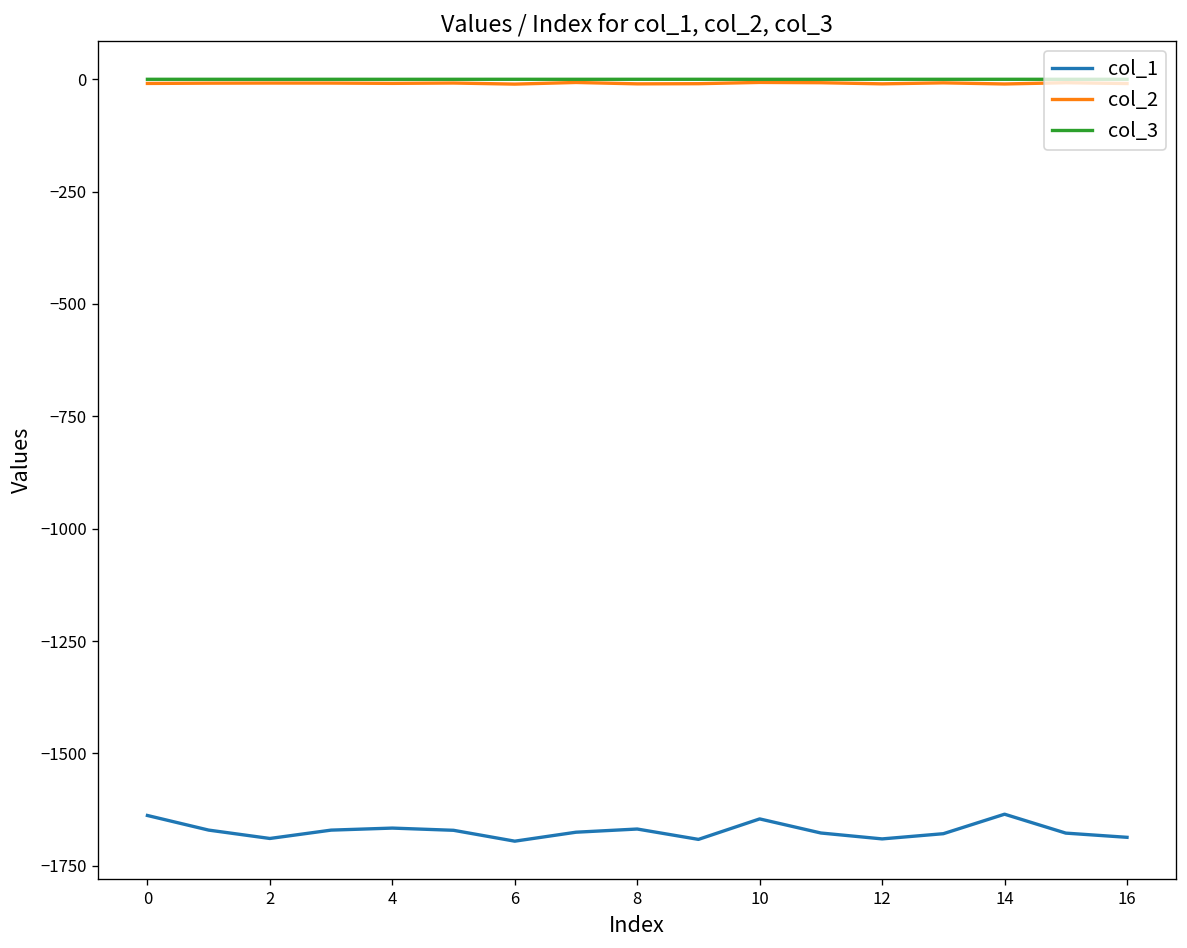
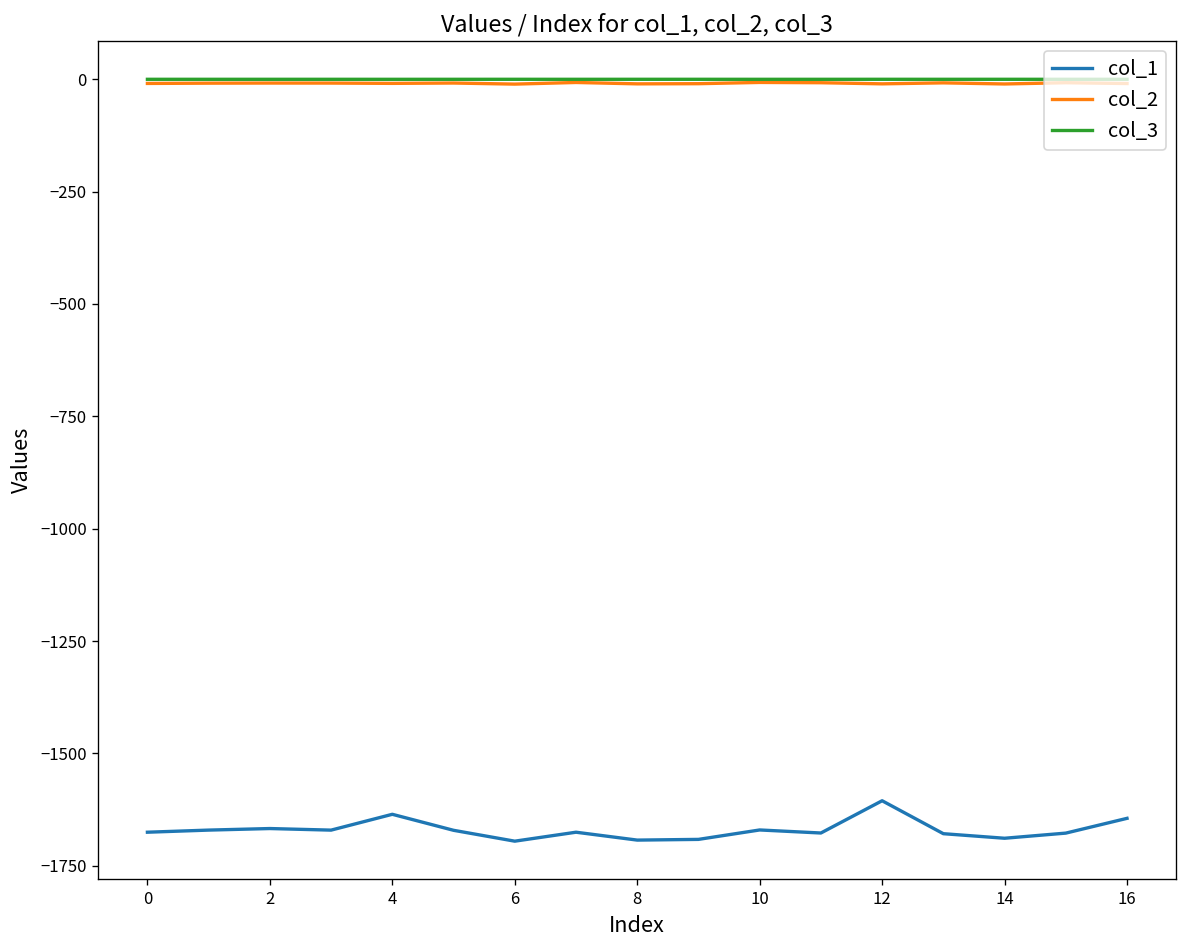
col_1, 0: -1640 -> -1680
col_1, 2: -1690 -> -1670
col_1, 4: -1670 -> -1640
col_1, 8: -1670 -> -1690
col_1, 10: -1650 -> -1670
col_1, 12: -1690 -> -1610
col_1, 14: -1640 -> -1690
col_1, 16: -1690 -> -1640
